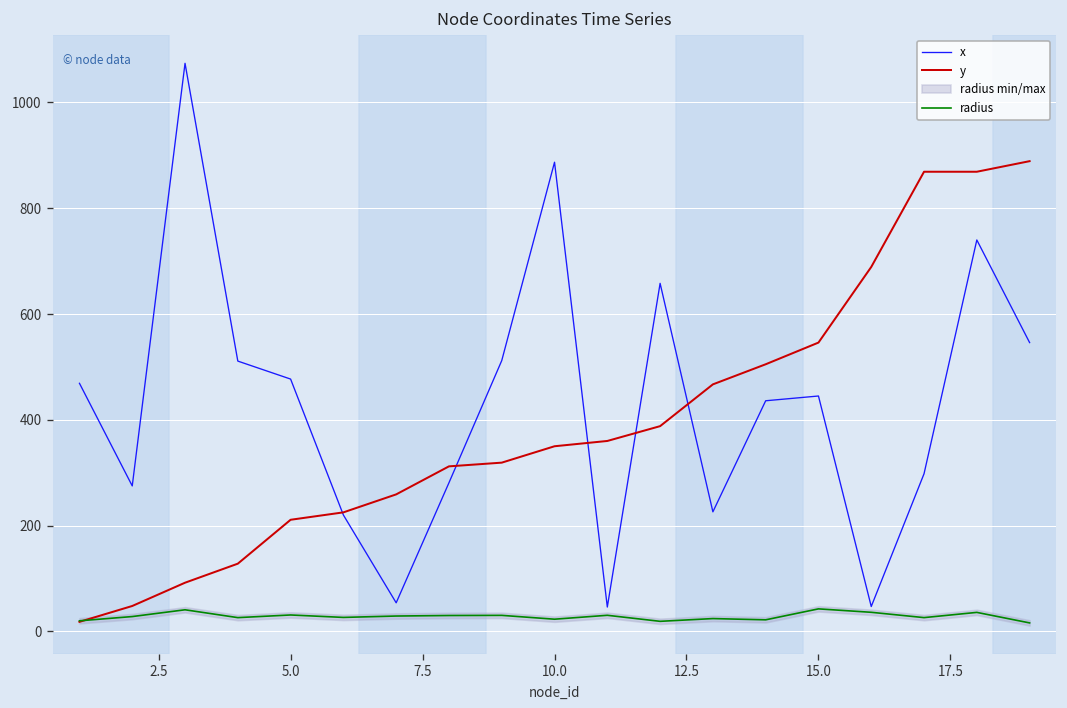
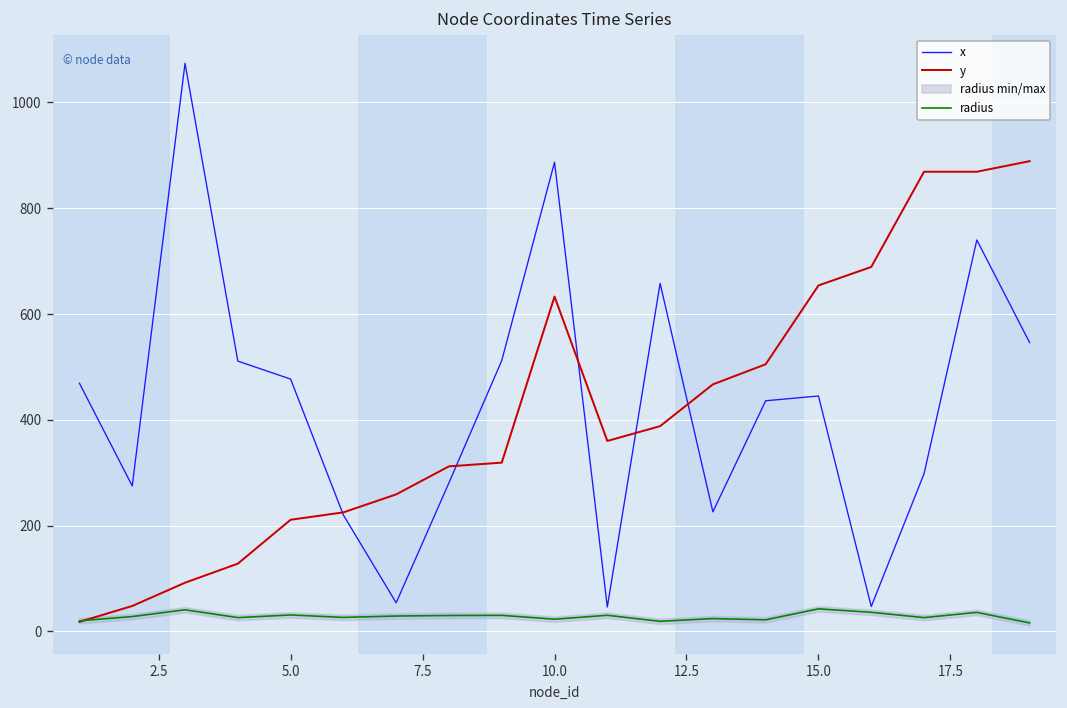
y, 10.0: 350 -> 630
y, 15.0: 550 -> 650
